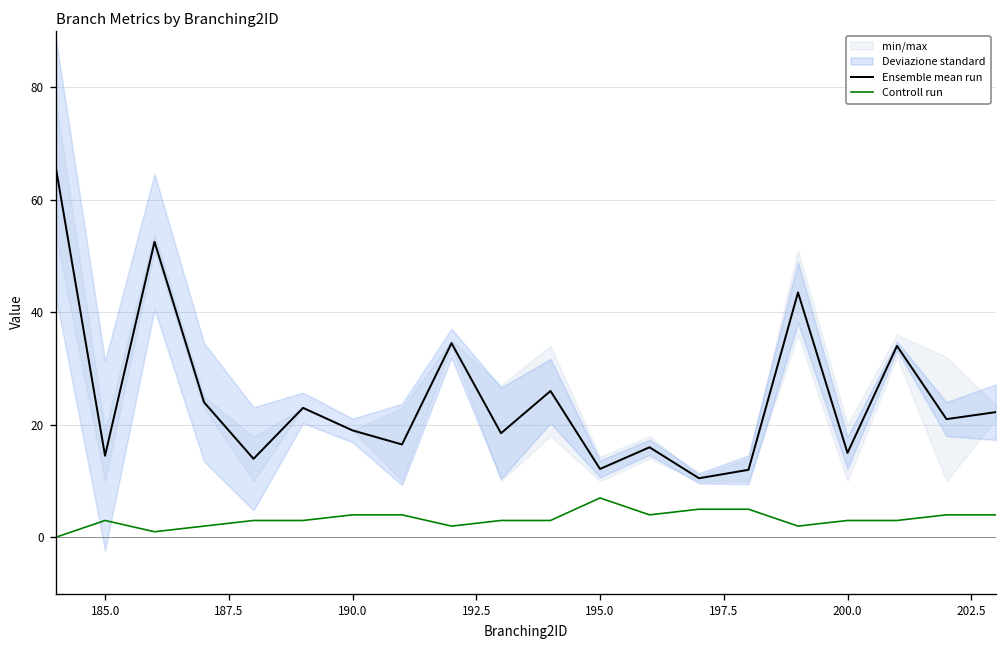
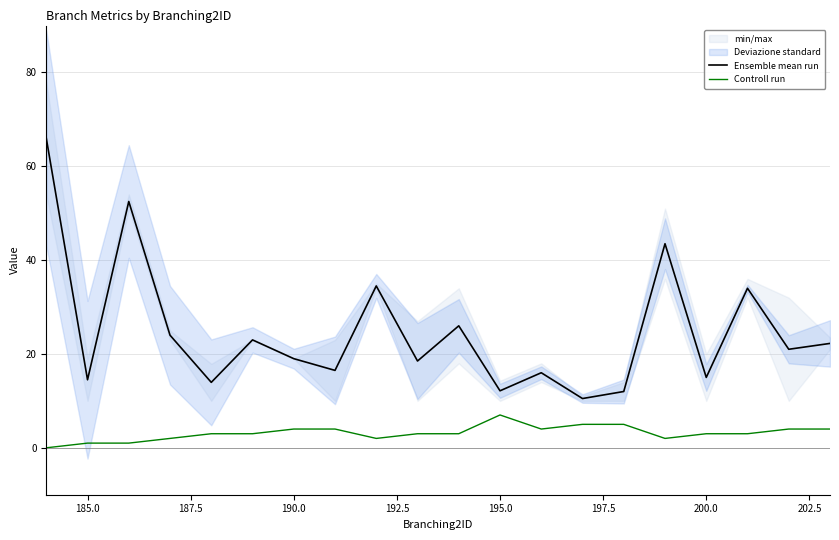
Controll run, 185.0: 3 -> 1
